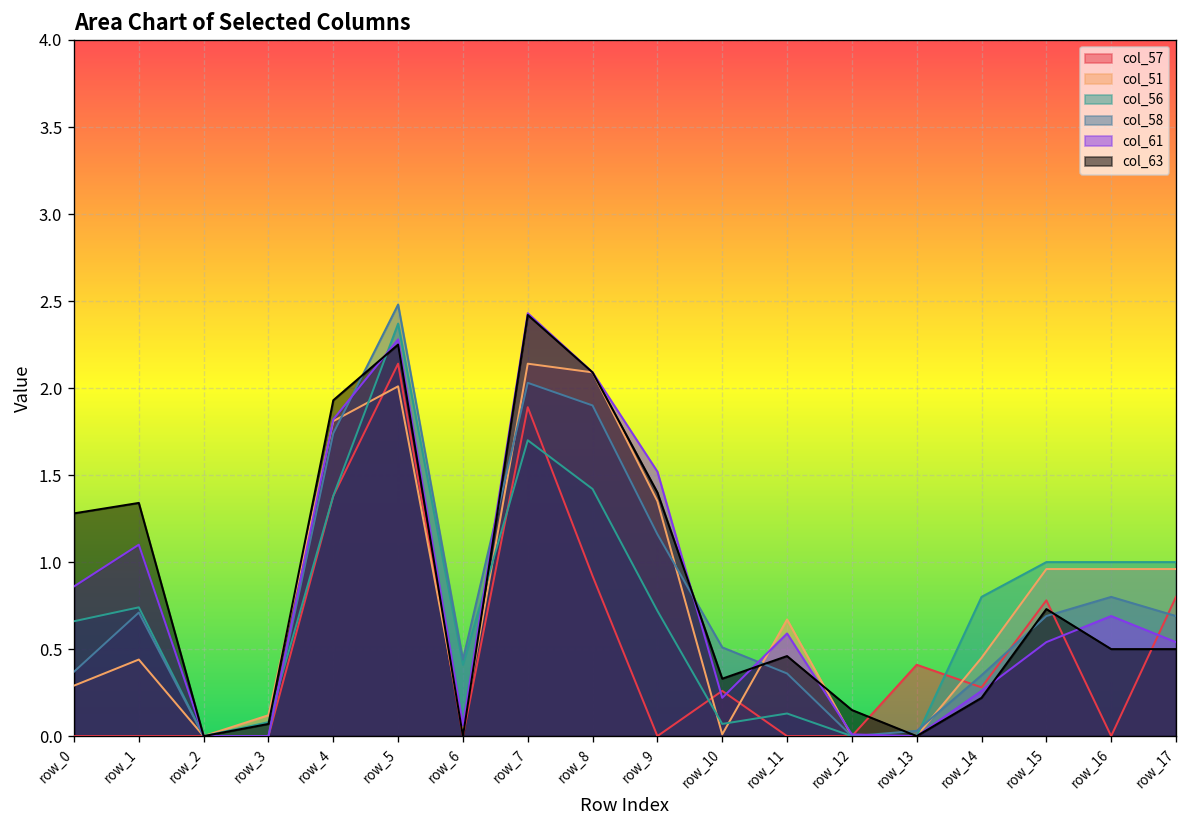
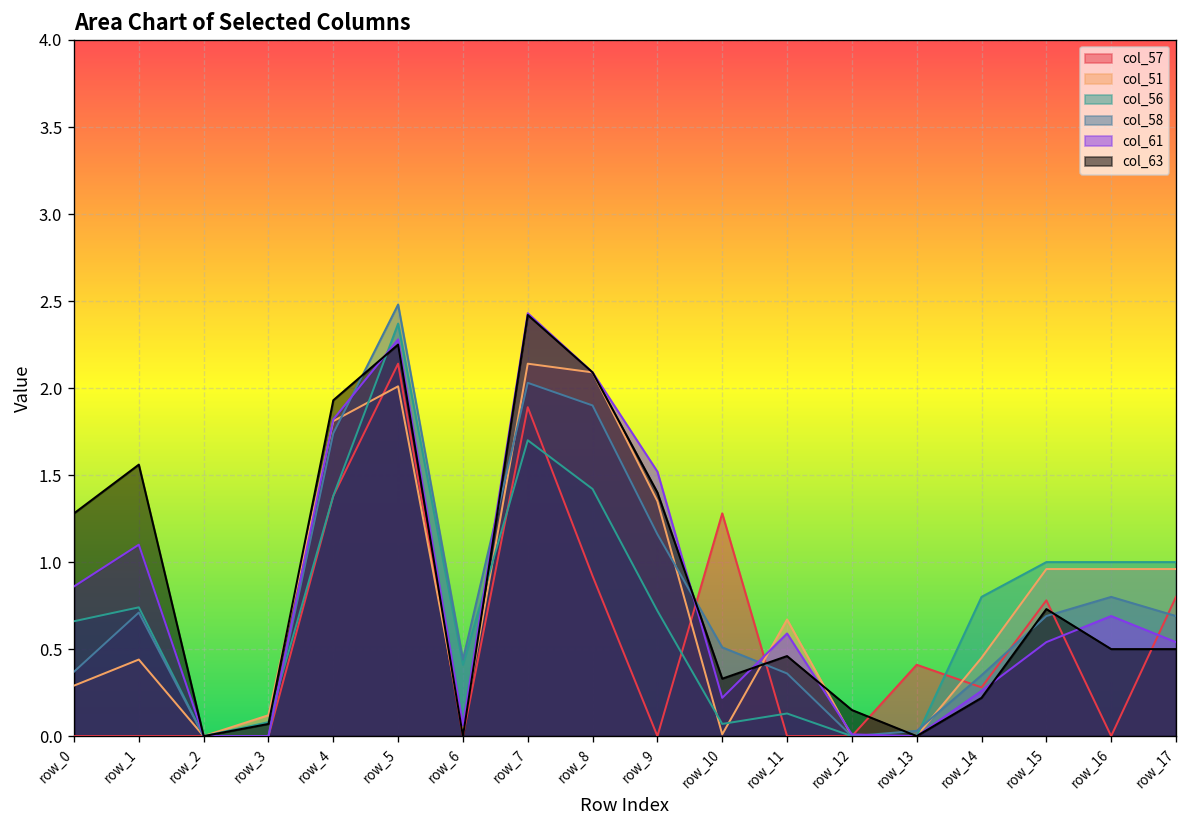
col_63, row_1: 1.34 -> 1.56
col_57, row_10: 0.26 -> 1.28
